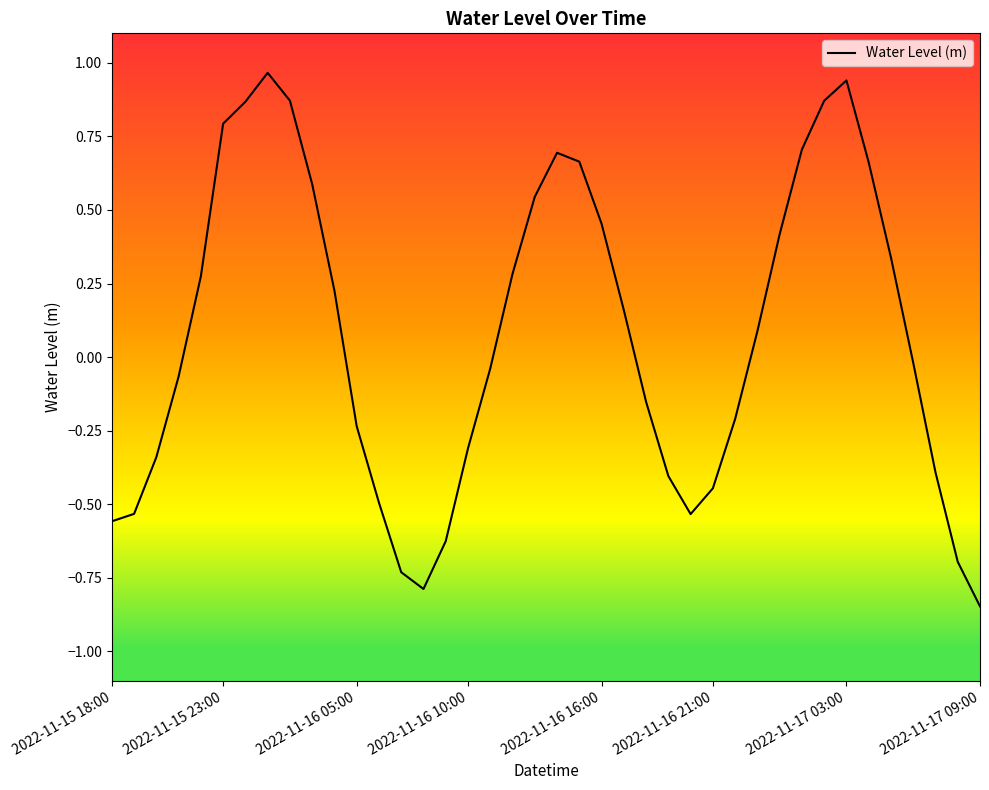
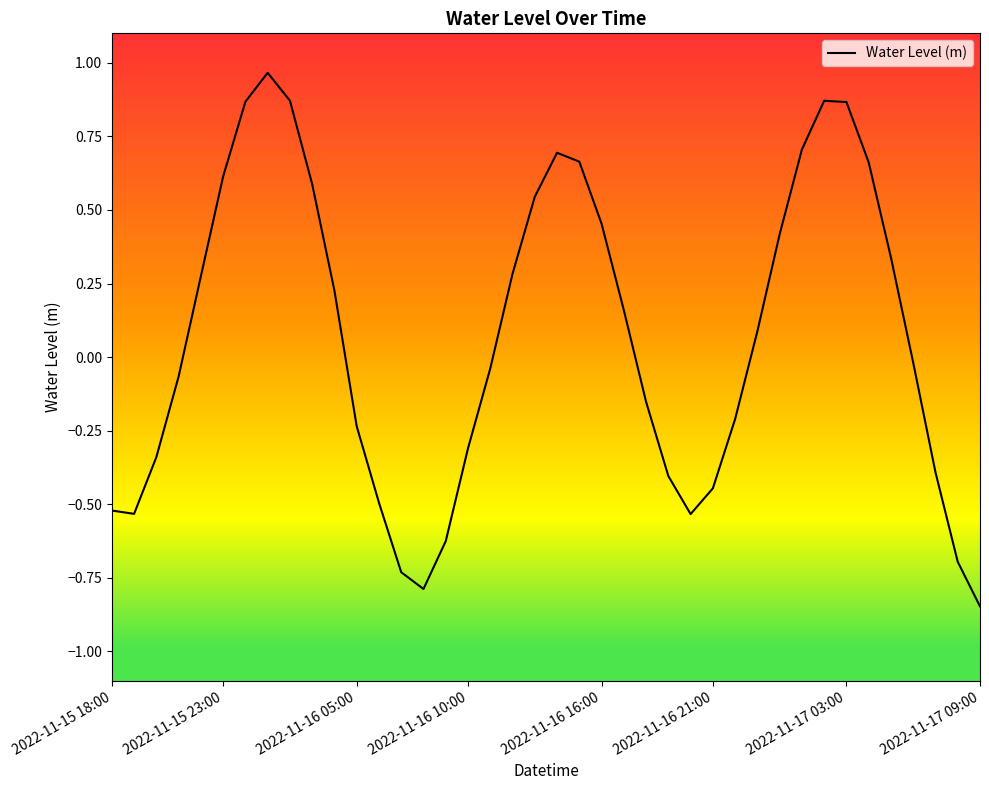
2022-11-15 18:00: -0.56 -> -0.52
2022-11-15 23:00: 0.79 -> 0.61
2022-11-17 03:00: 0.94 -> 0.87
